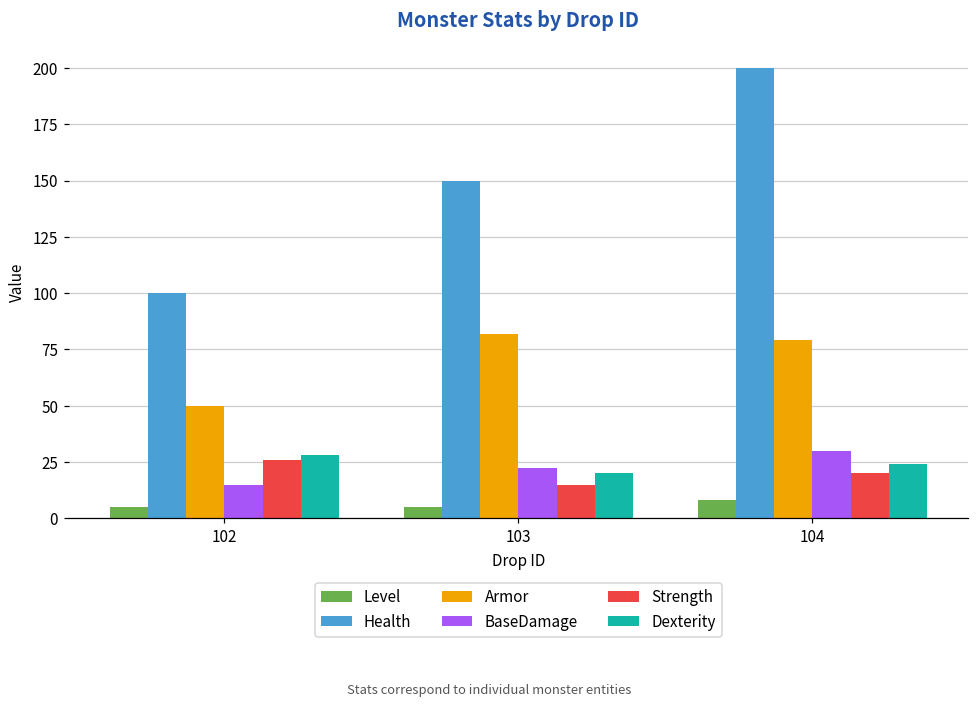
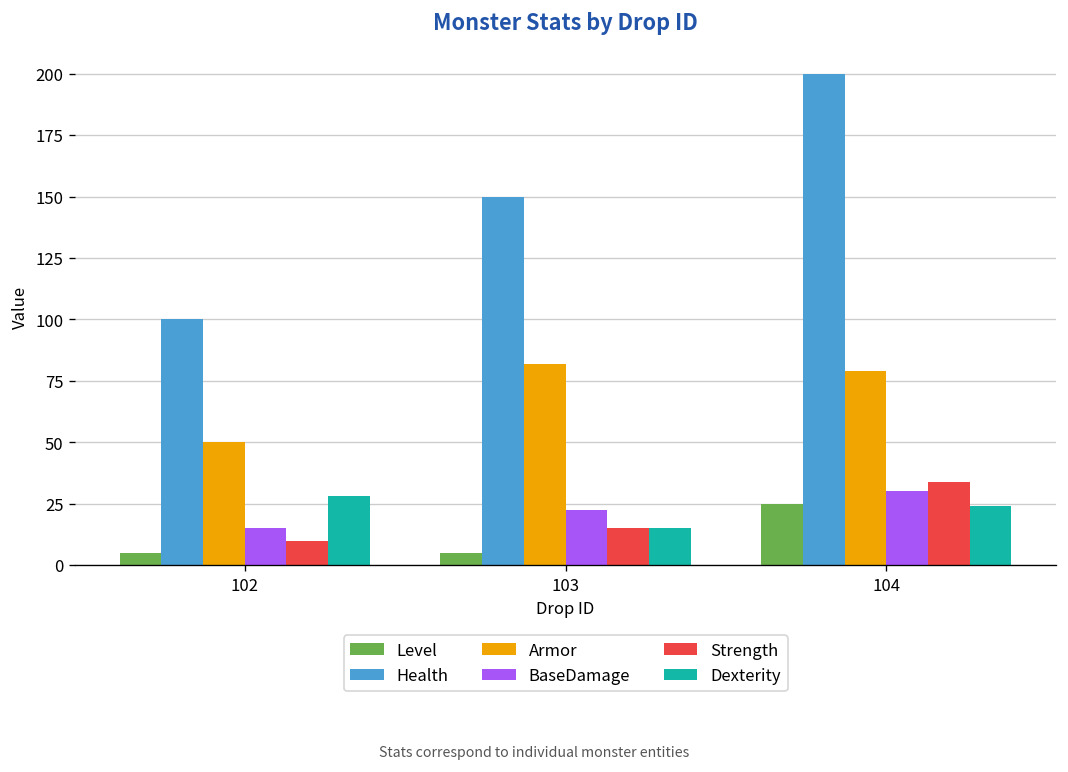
Strength, 102: 26 -> 10
Dexterity, 103: 20 -> 15
Level, 104: 8 -> 25
Strength, 104: 20 -> 34
